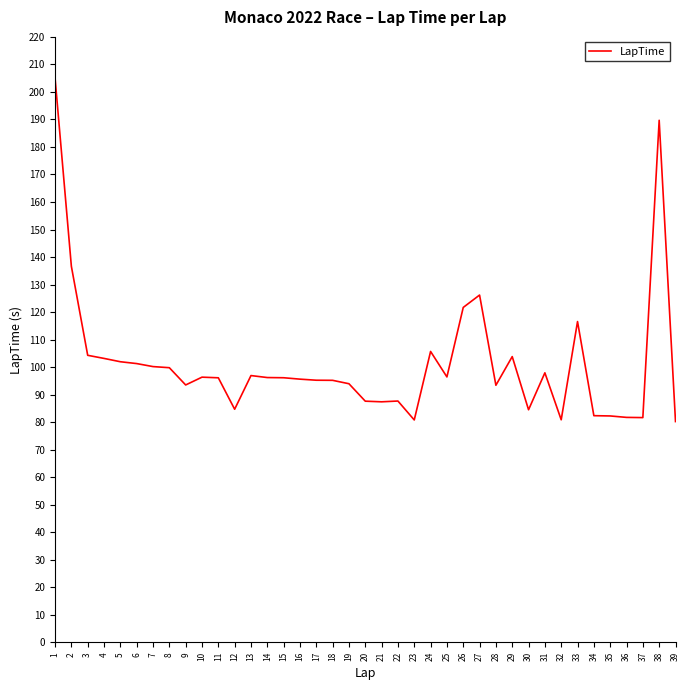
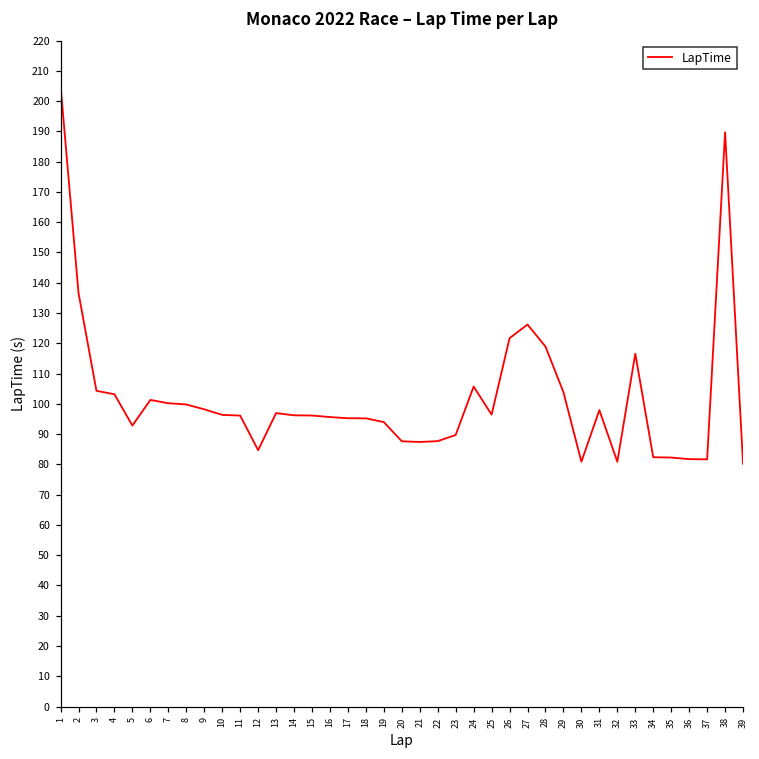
5: 102 -> 93
9: 94 -> 98
23: 81 -> 90
28: 93 -> 119
30: 85 -> 81
